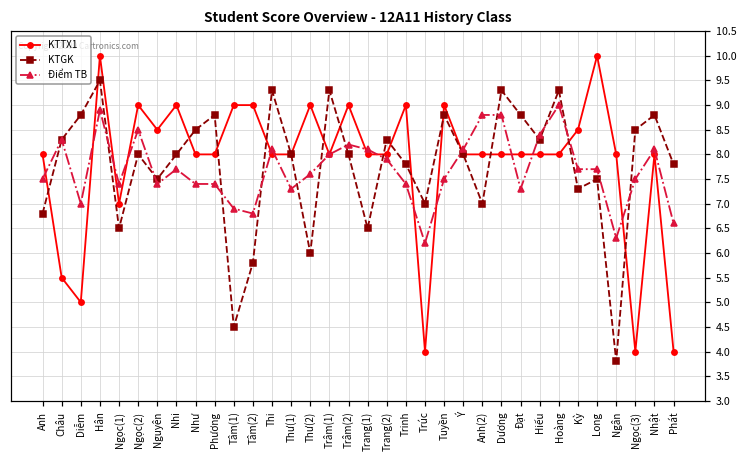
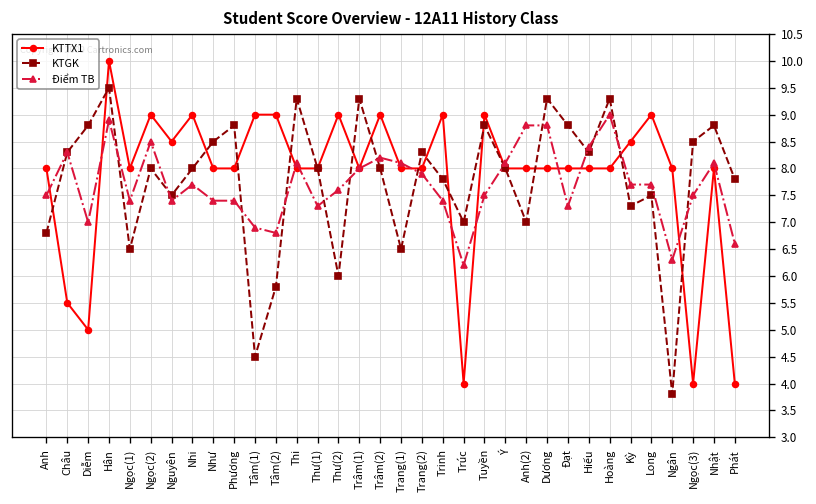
KTTX1, Ngọc(1): 7 -> 8
KTTX1, Long: 10 -> 9
